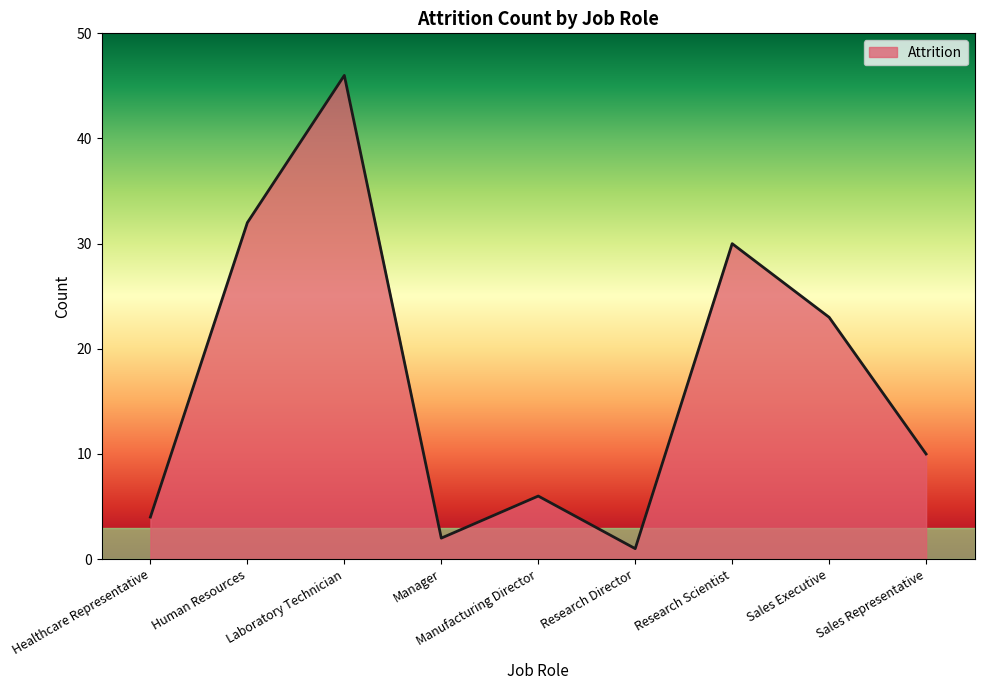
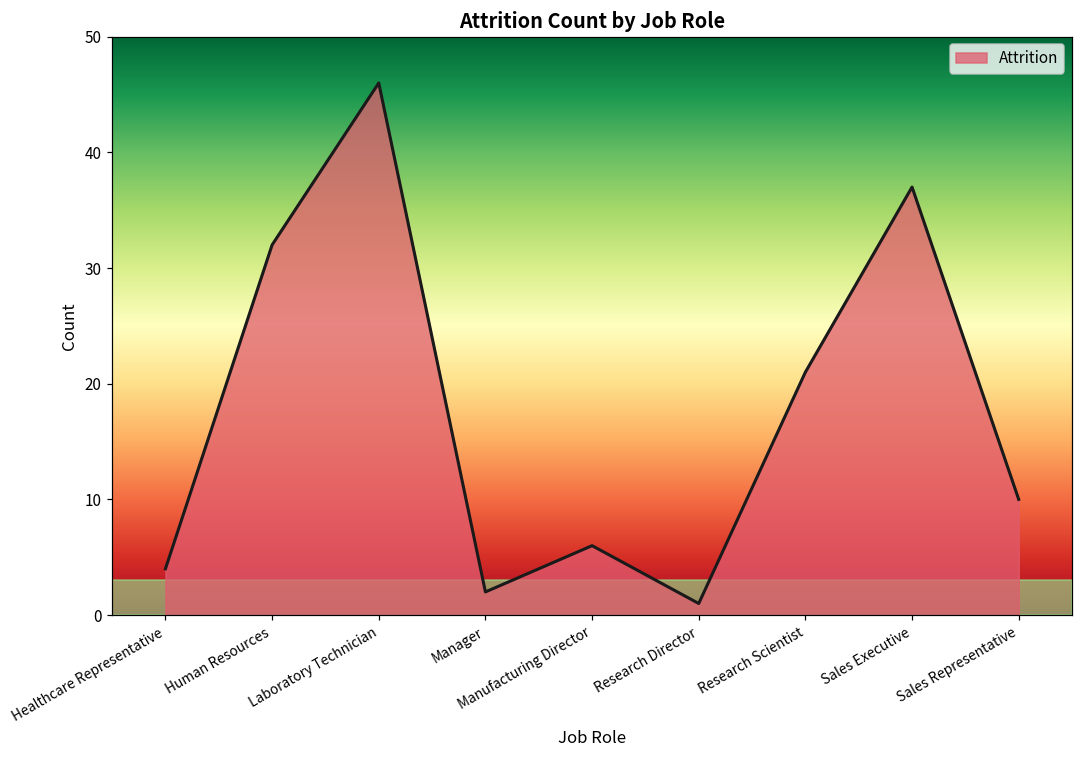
Research Scientist: 30 -> 21
Sales Executive: 23 -> 37
